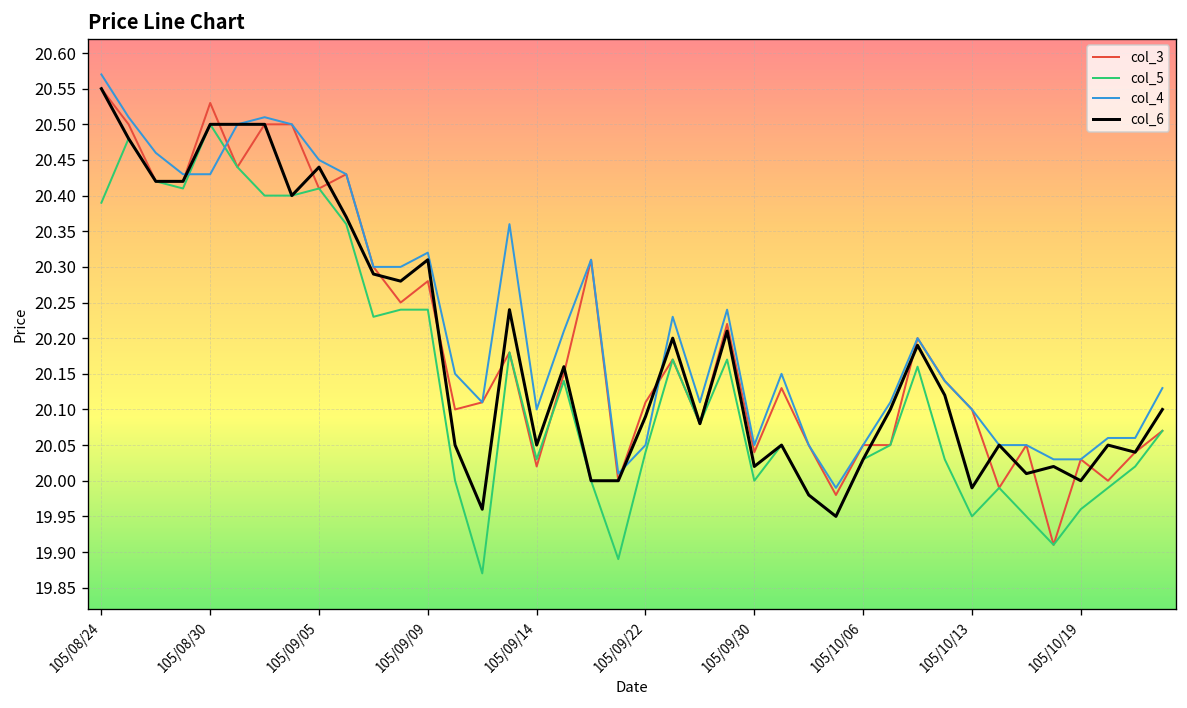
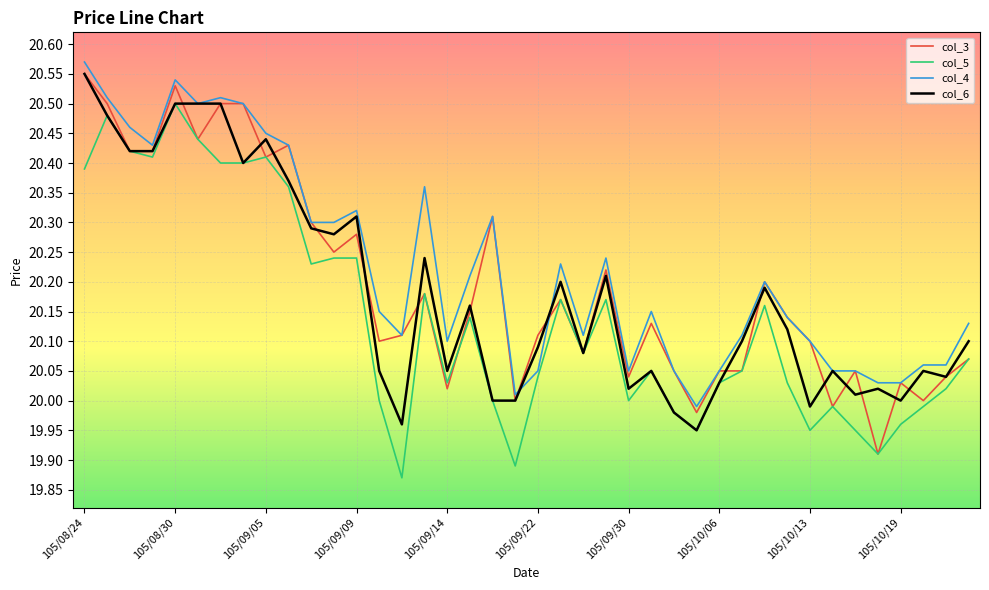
col_4, 105/08/30: 20.43 -> 20.54
